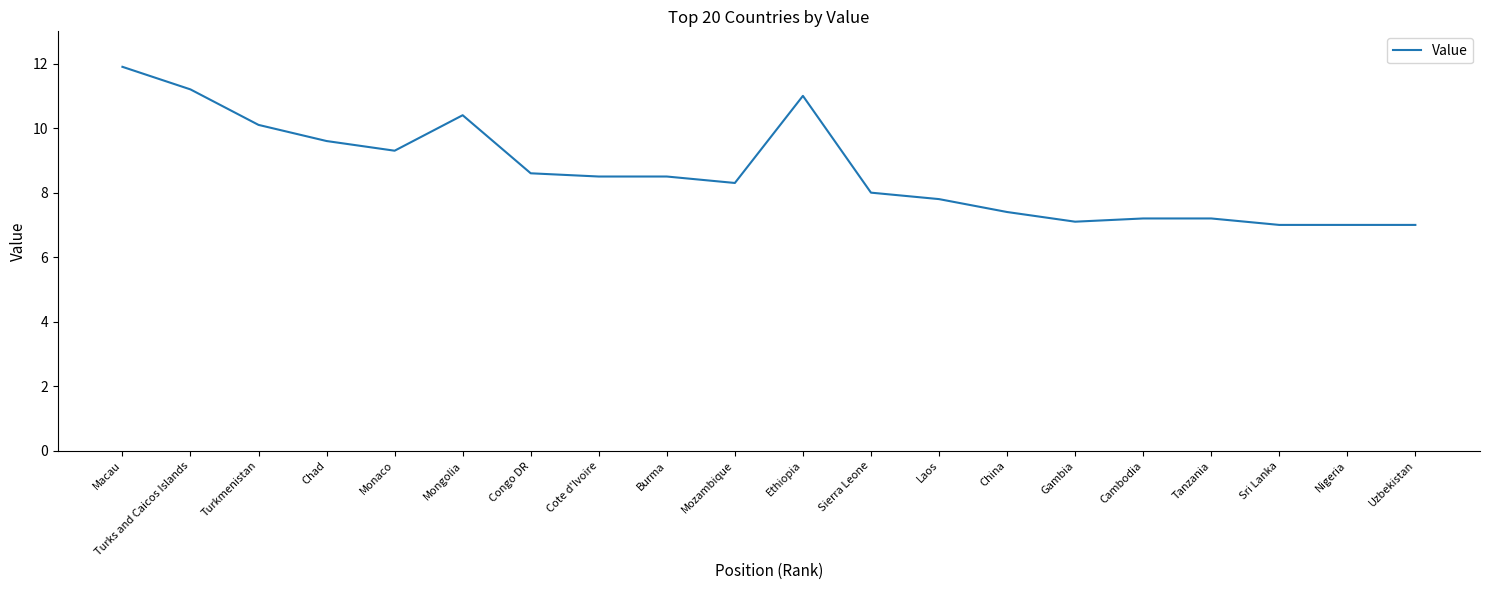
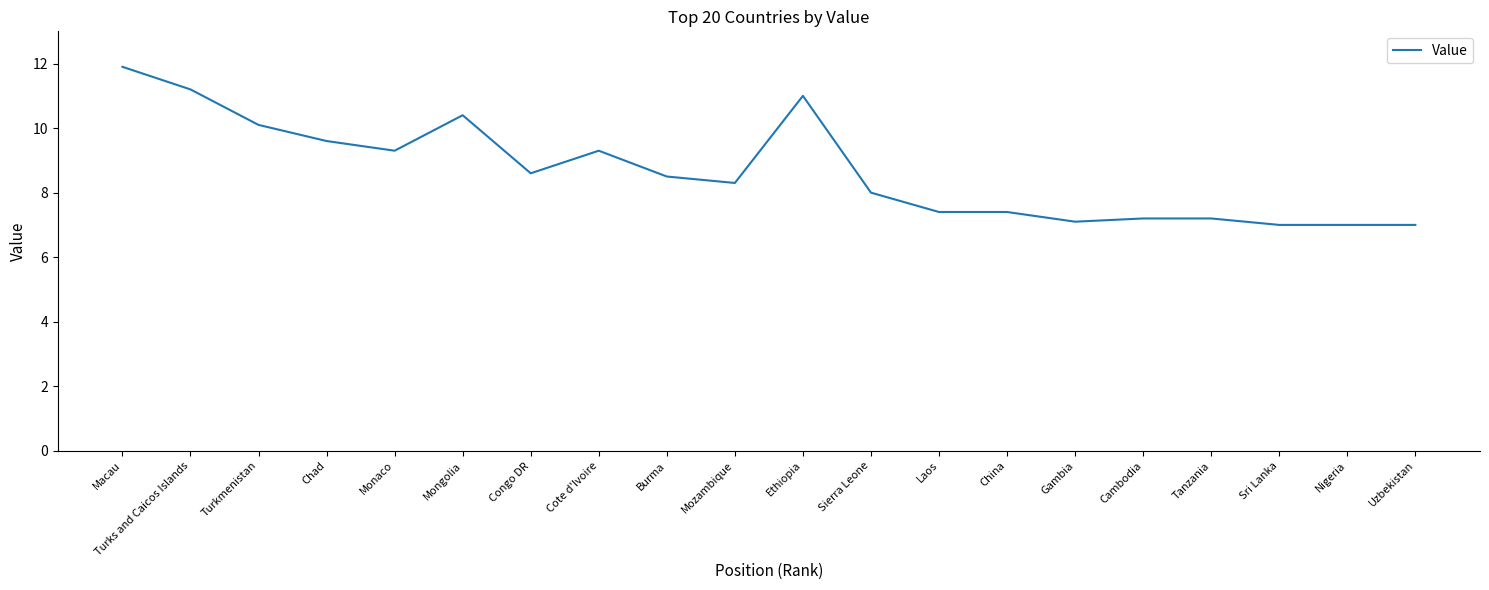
Cote d'Ivoire: 8.5 -> 9.3
Laos: 7.8 -> 7.4
